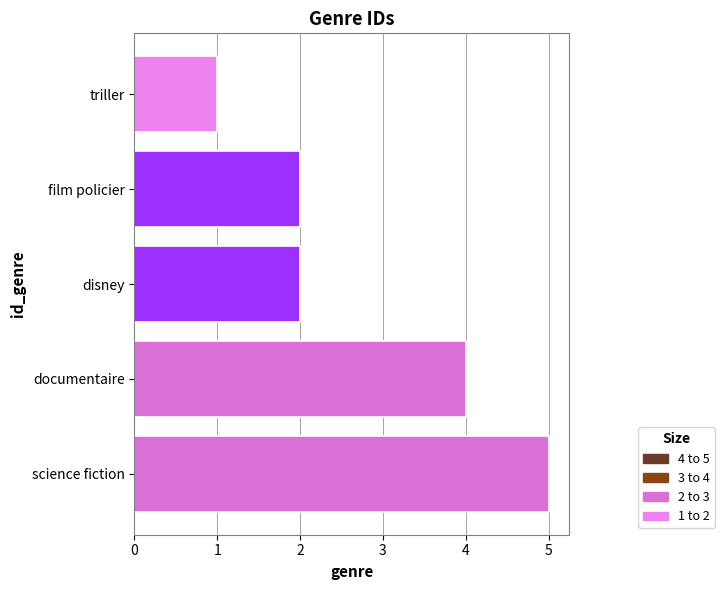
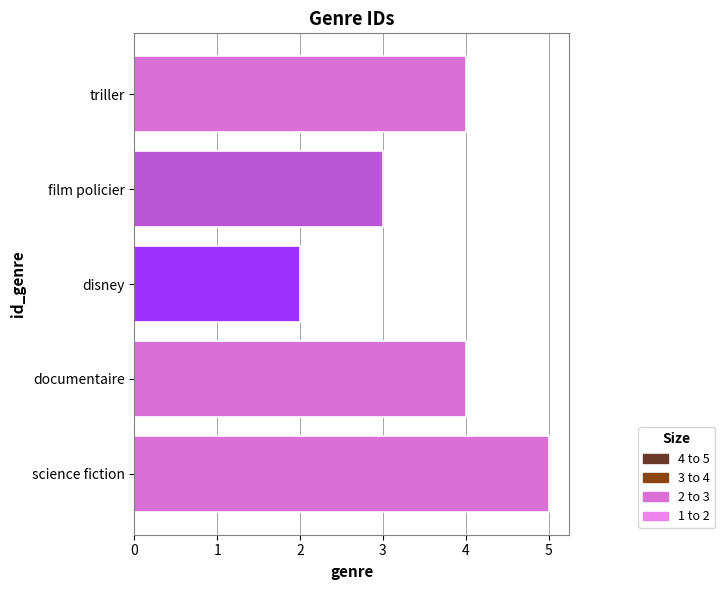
triller: 1 -> 4
film policier: 2 -> 3
